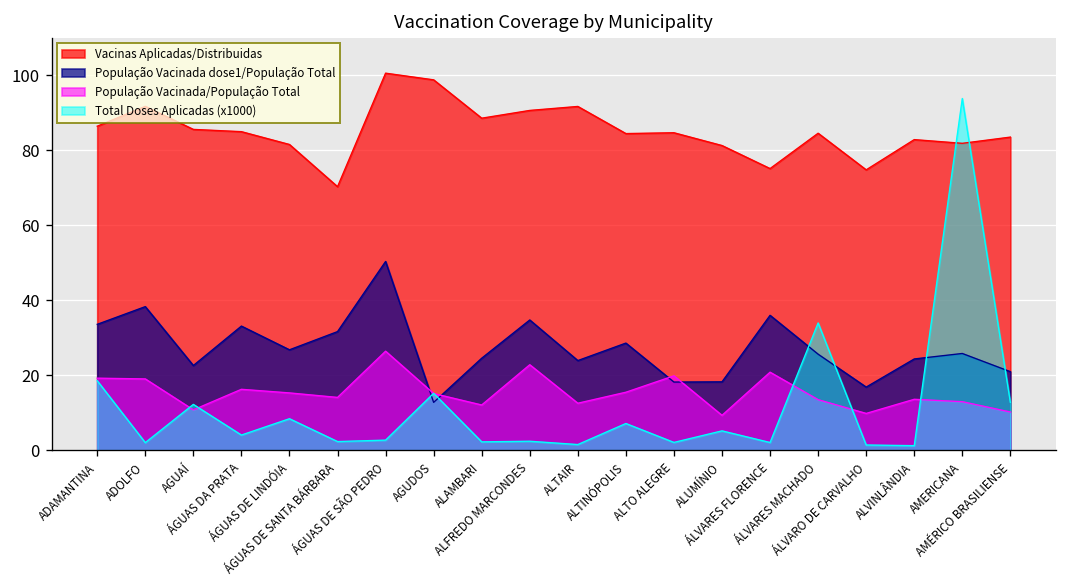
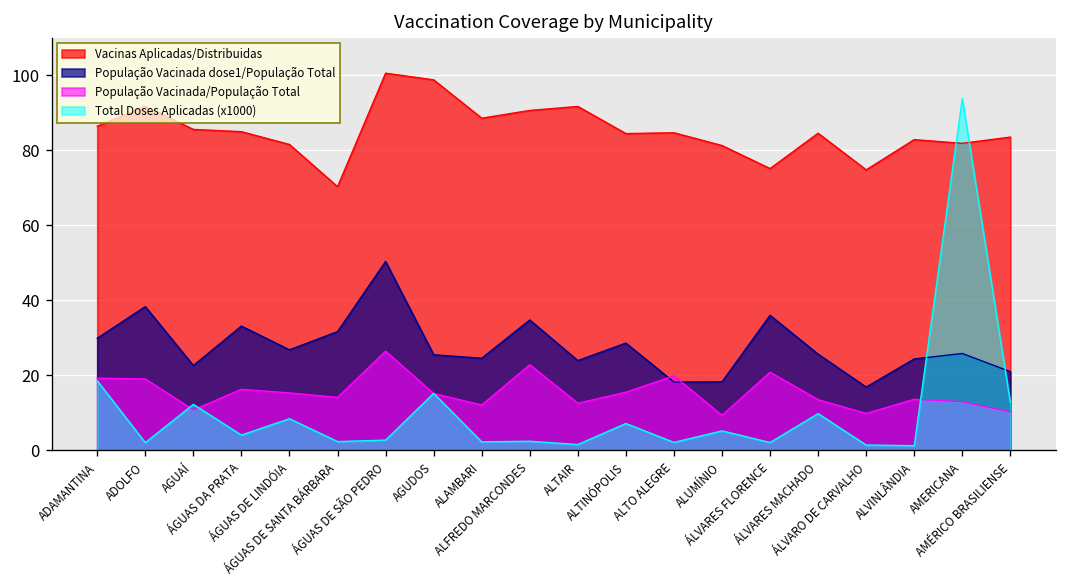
População Vacinada dose1/População Total, ADAMANTINA: 34 -> 30
População Vacinada dose1/População Total, AGUDOS: 13 -> 25
Total Doses Aplicadas (x1000), ÁLVARES MACHADO: 34 -> 10
